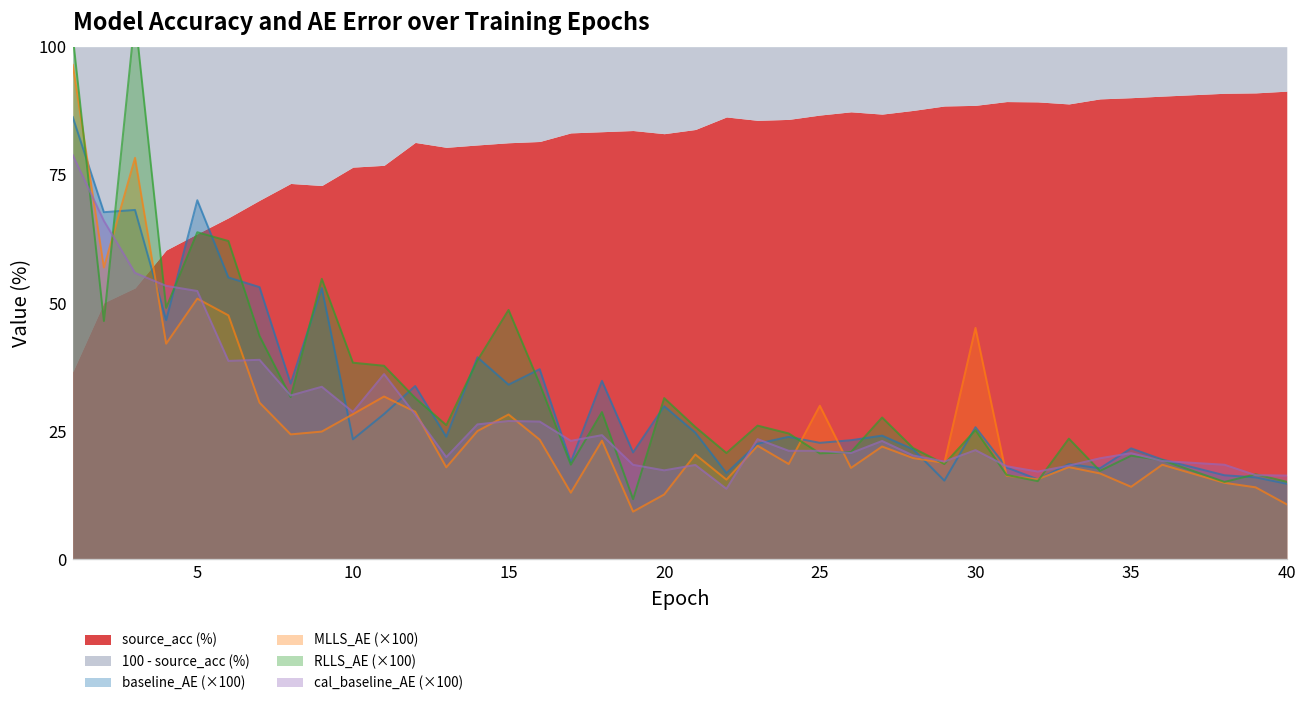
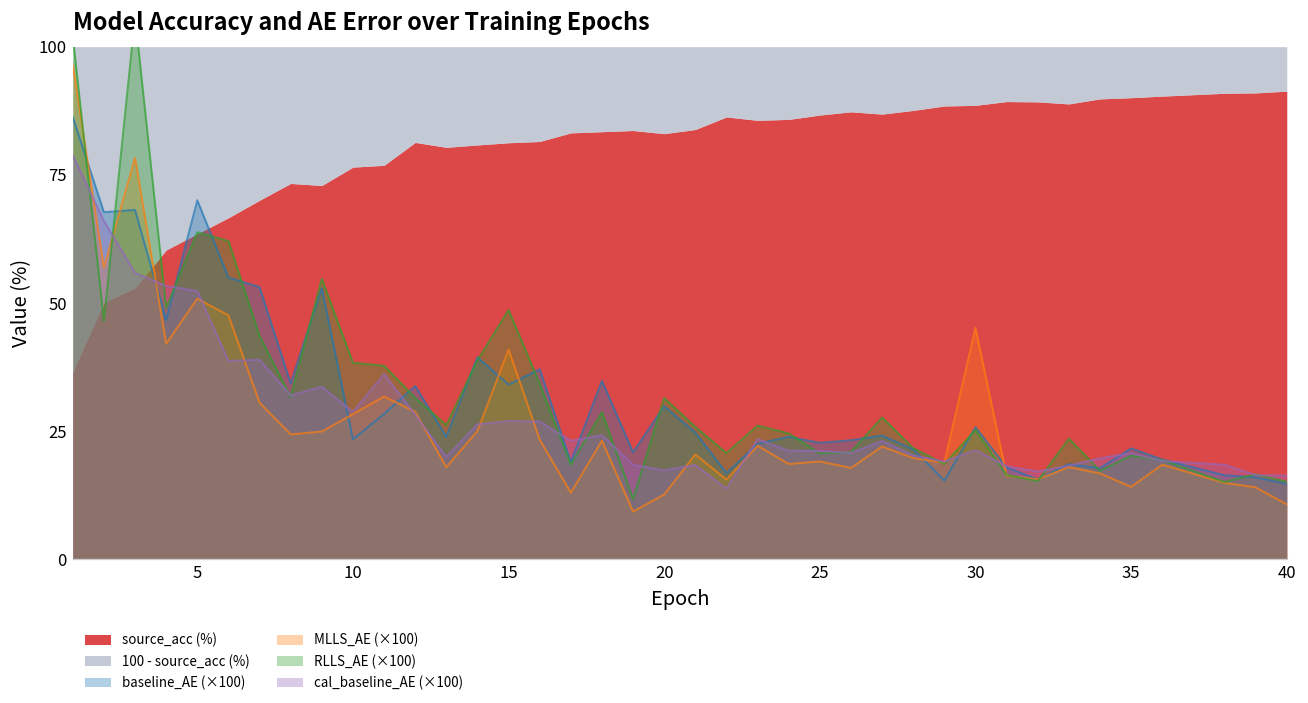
MLLS_AE (×100), 15: 28 -> 41
MLLS_AE (×100), 25: 30 -> 19
